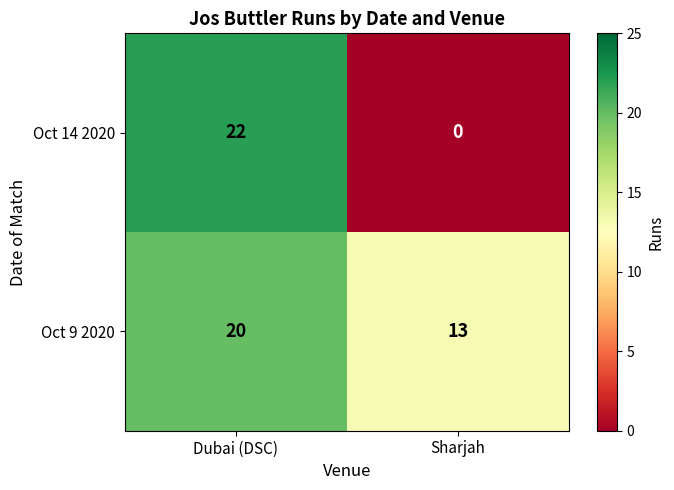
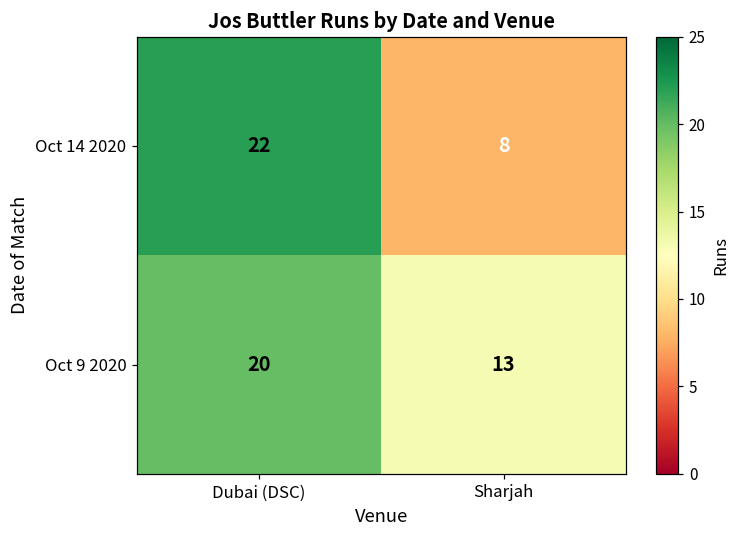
Oct 14 2020, Sharjah: 0 -> 8
